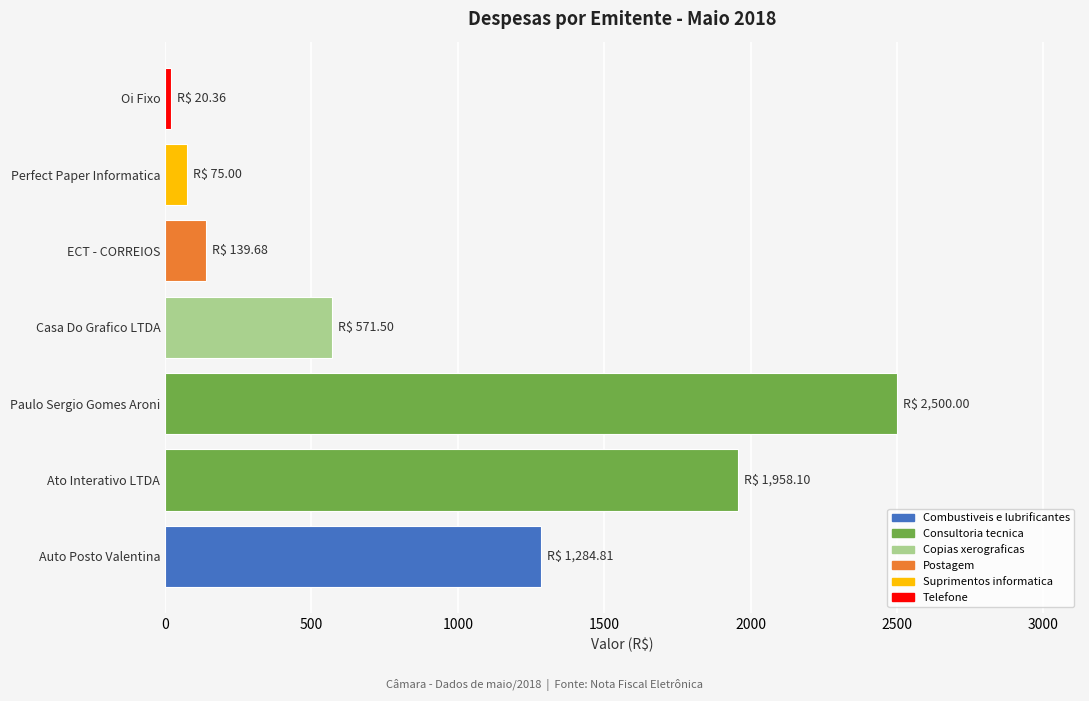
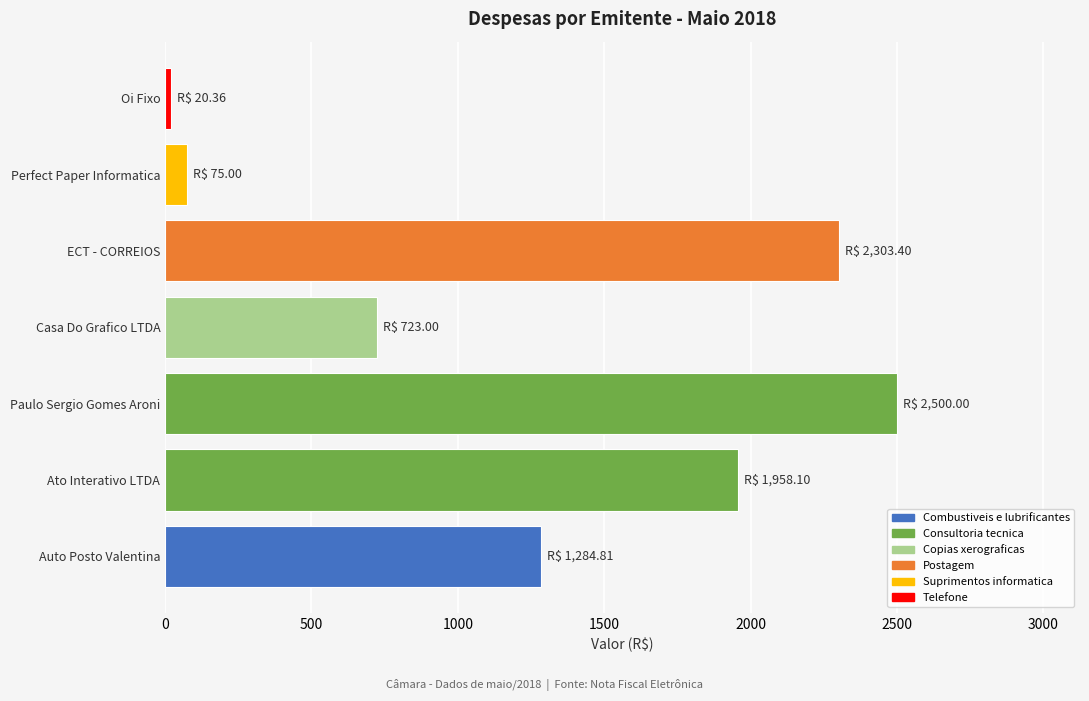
ECT - CORREIOS: 139.68 -> 2,303.40
Casa Do Grafico LTDA: 571.50 -> 723.00
